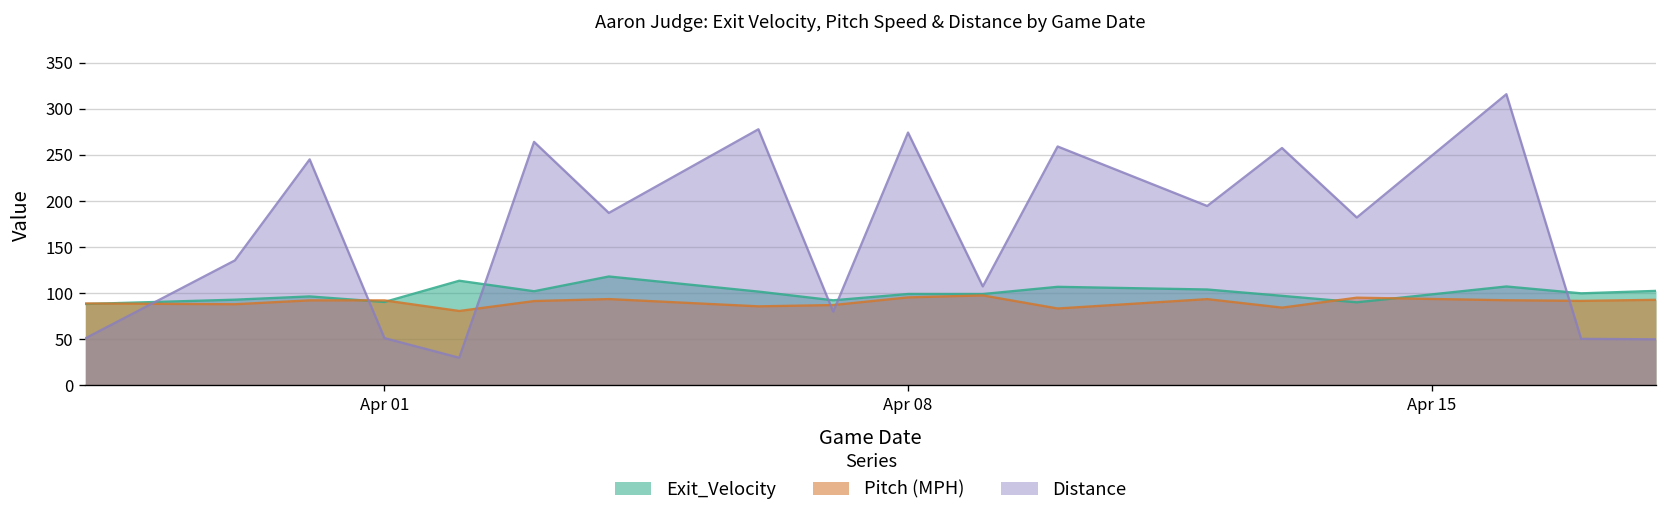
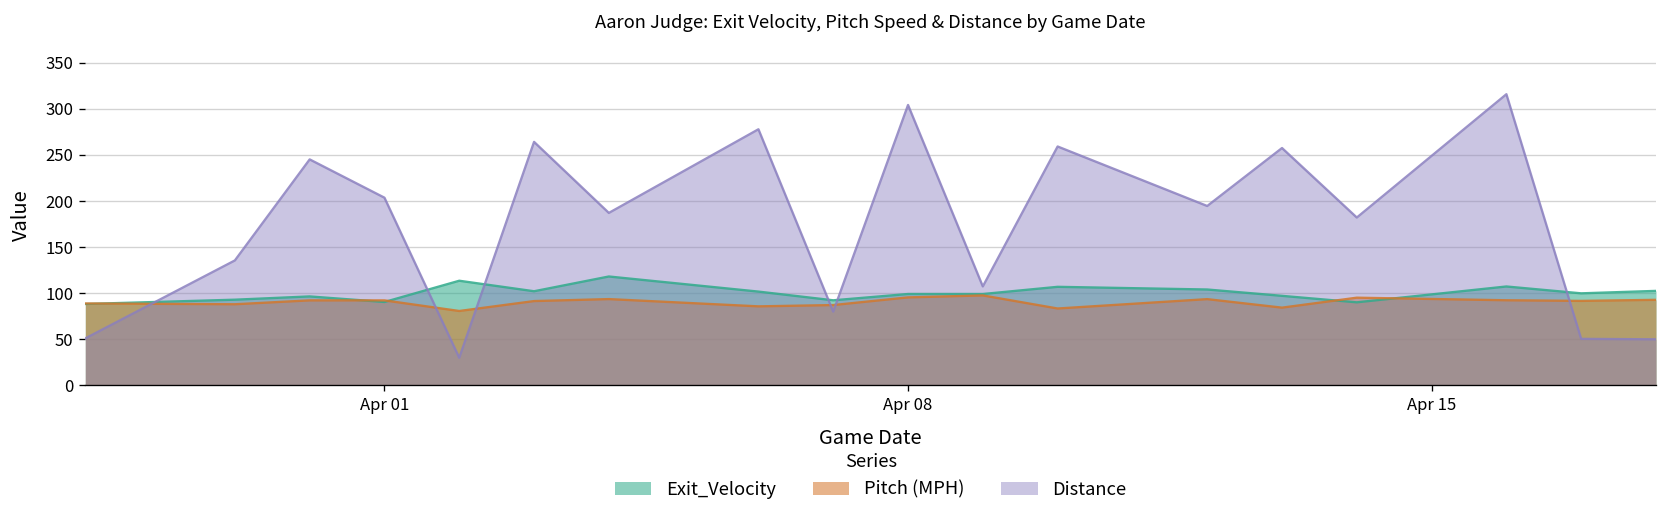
Distance, Apr 01: 50 -> 200
Distance, Apr 08: 270 -> 300
